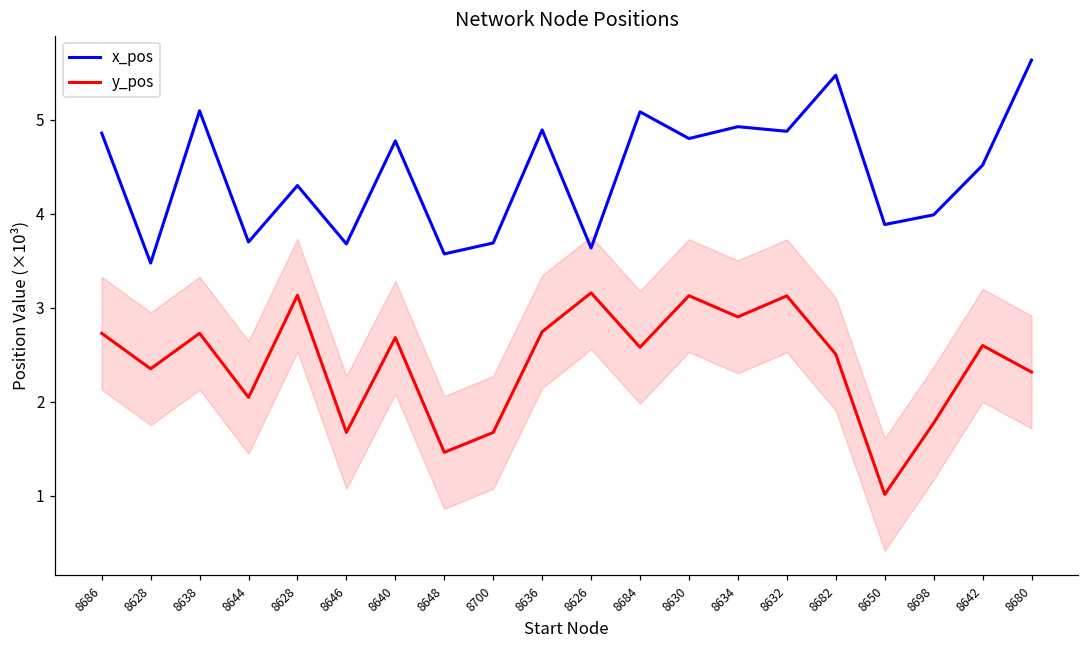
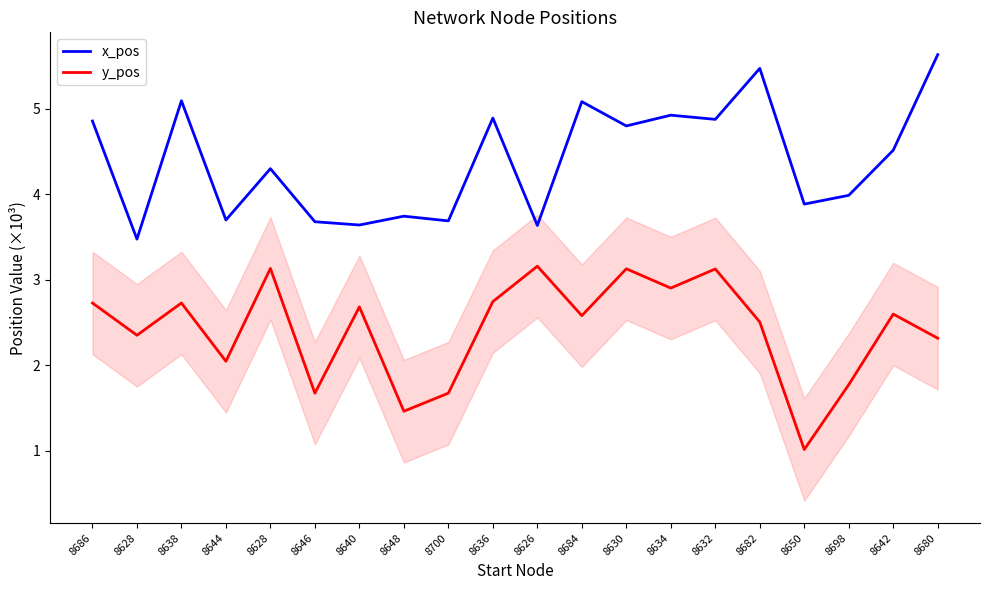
x_pos, 8640: 4.8 -> 3.6
x_pos, 8648: 3.6 -> 3.7
